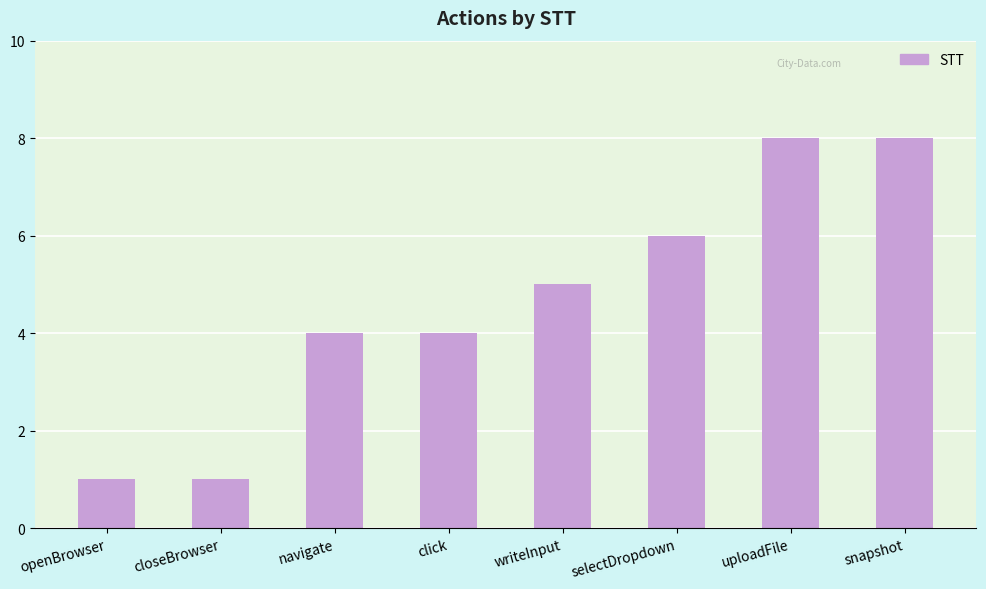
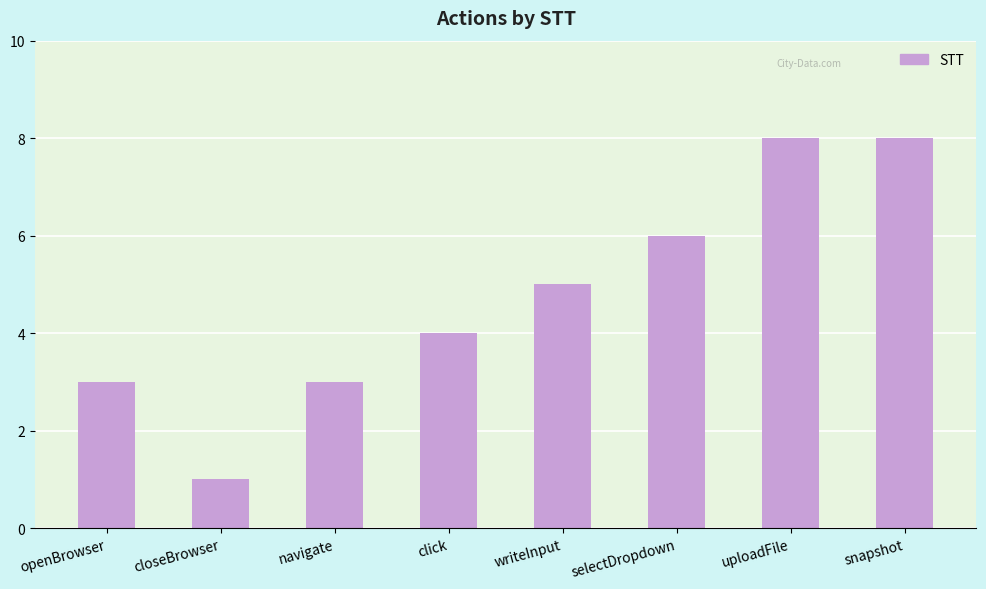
openBrowser: 1 -> 3
navigate: 4 -> 3
